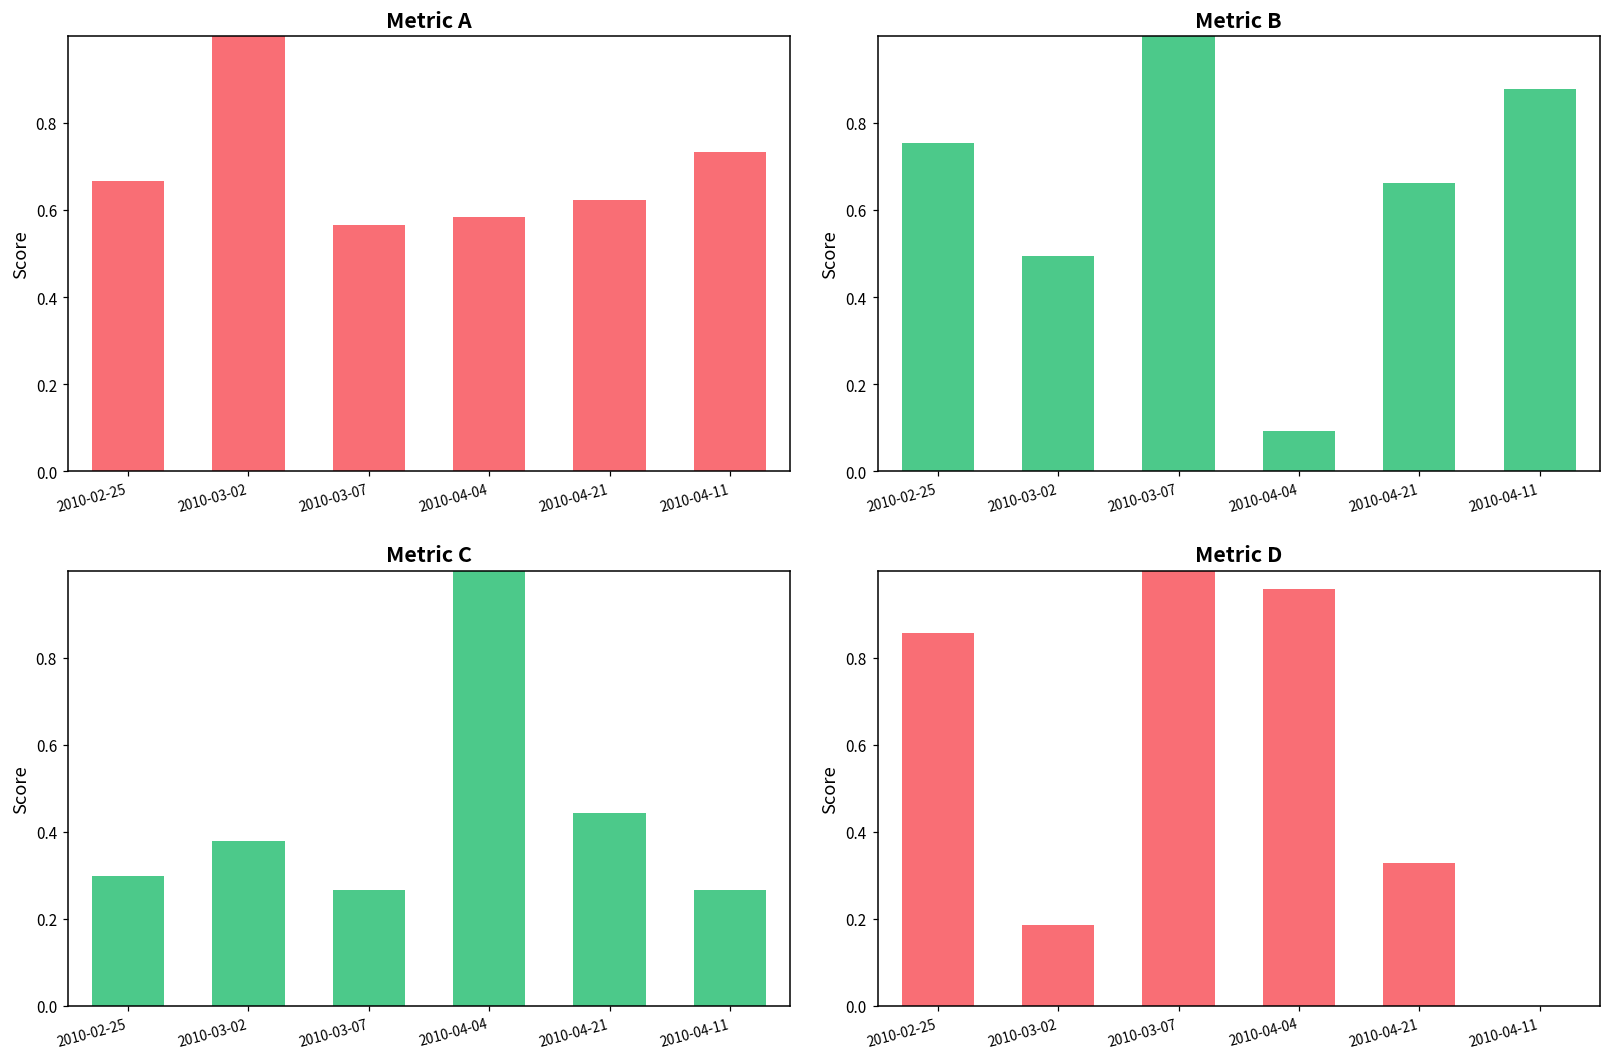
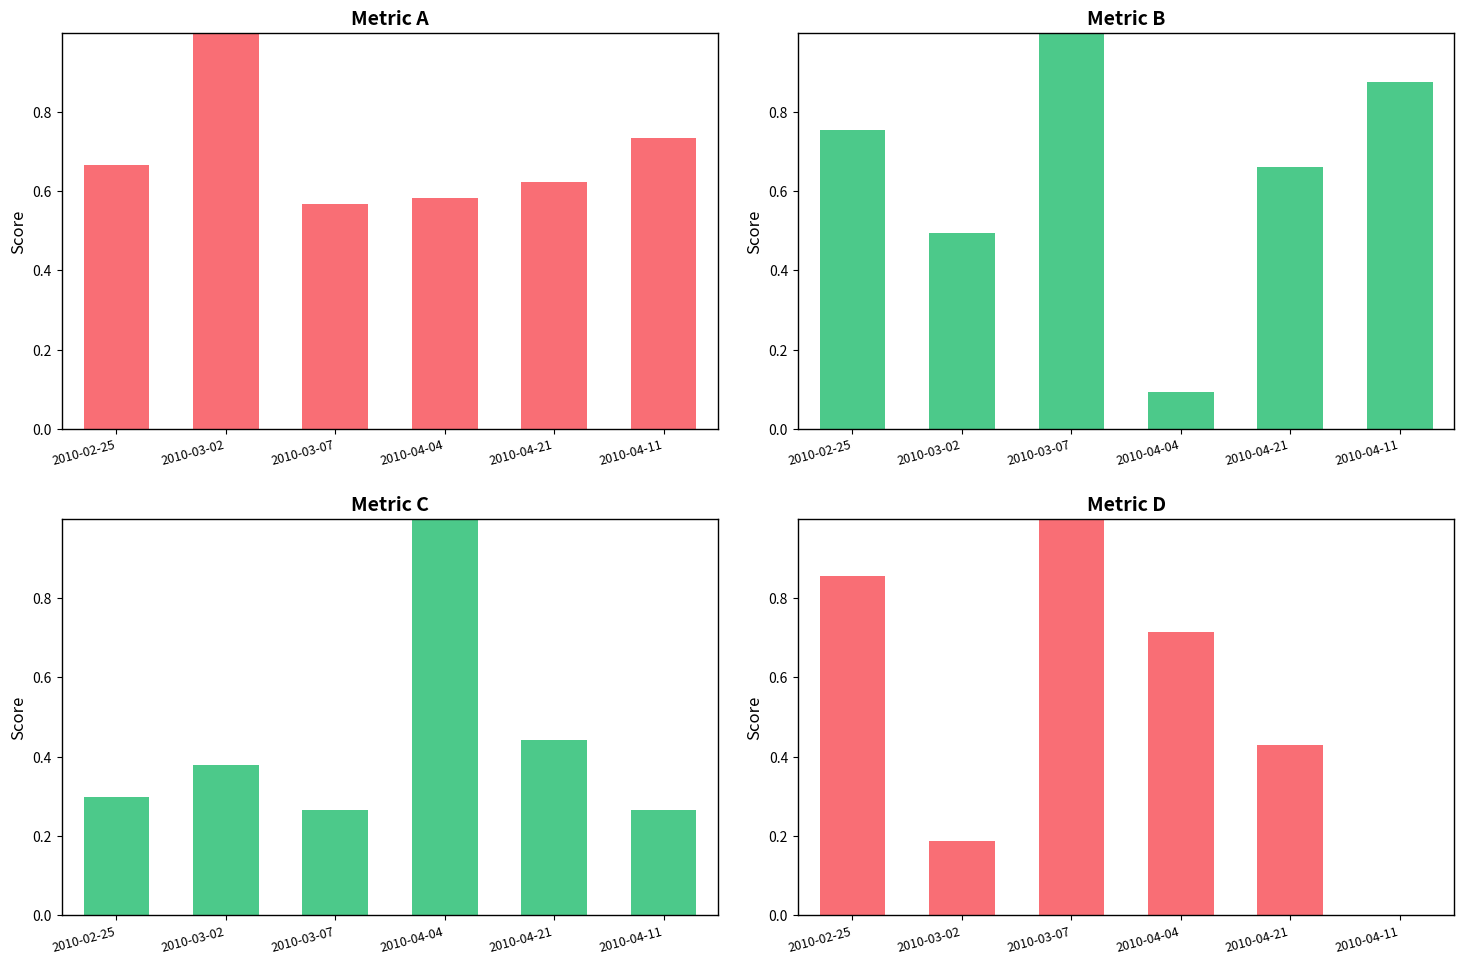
Metric D, 2010-04-04: 0.96 -> 0.71
Metric D, 2010-04-21: 0.33 -> 0.43
